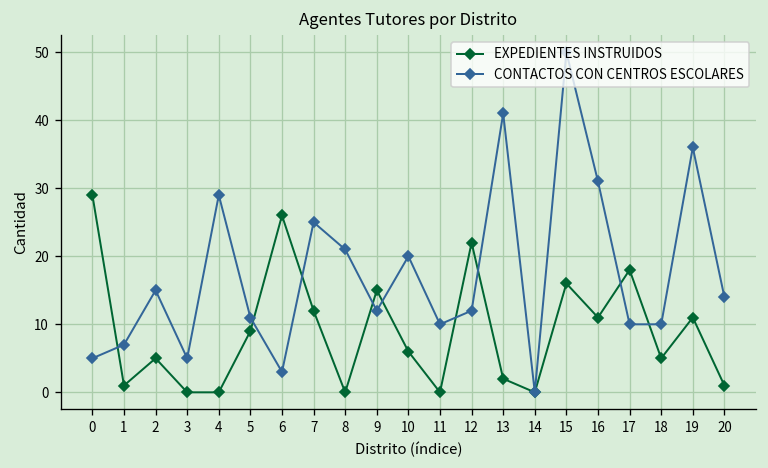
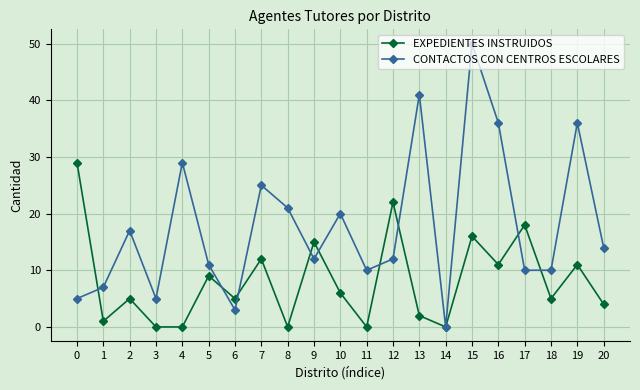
CONTACTOS CON CENTROS ESCOLARES, 2: 15 -> 17
EXPEDIENTES INSTRUIDOS, 6: 26 -> 5
CONTACTOS CON CENTROS ESCOLARES, 16: 31 -> 36
EXPEDIENTES INSTRUIDOS, 20: 1 -> 4
